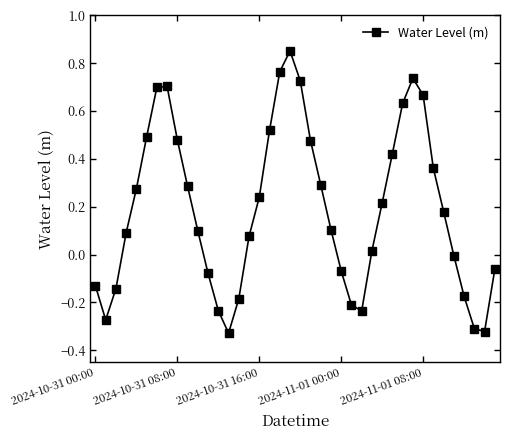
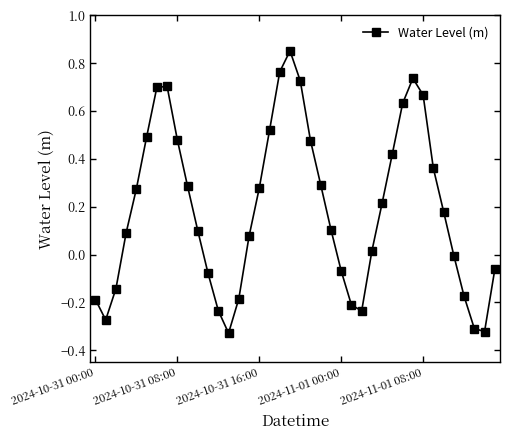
2024-10-31 00:00: -0.13 -> -0.19
2024-10-31 16:00: 0.24 -> 0.28
